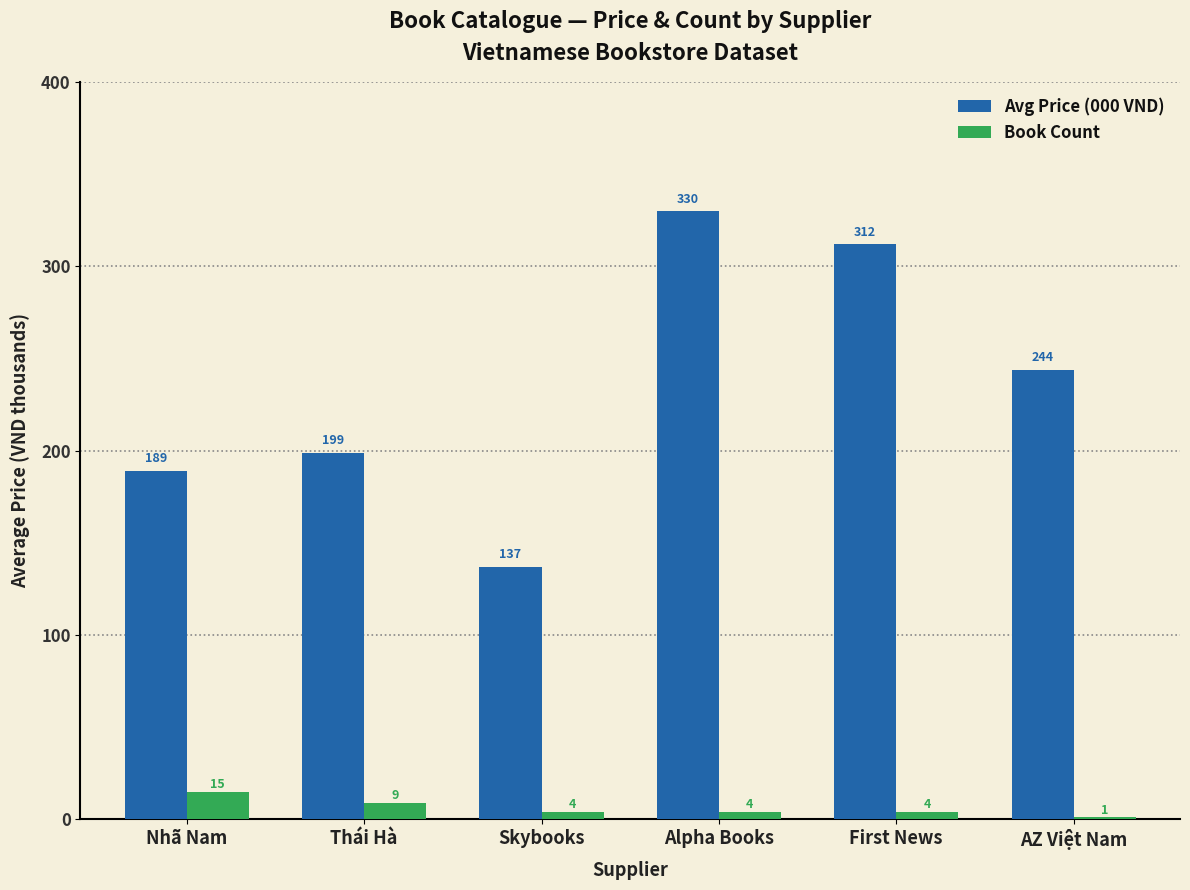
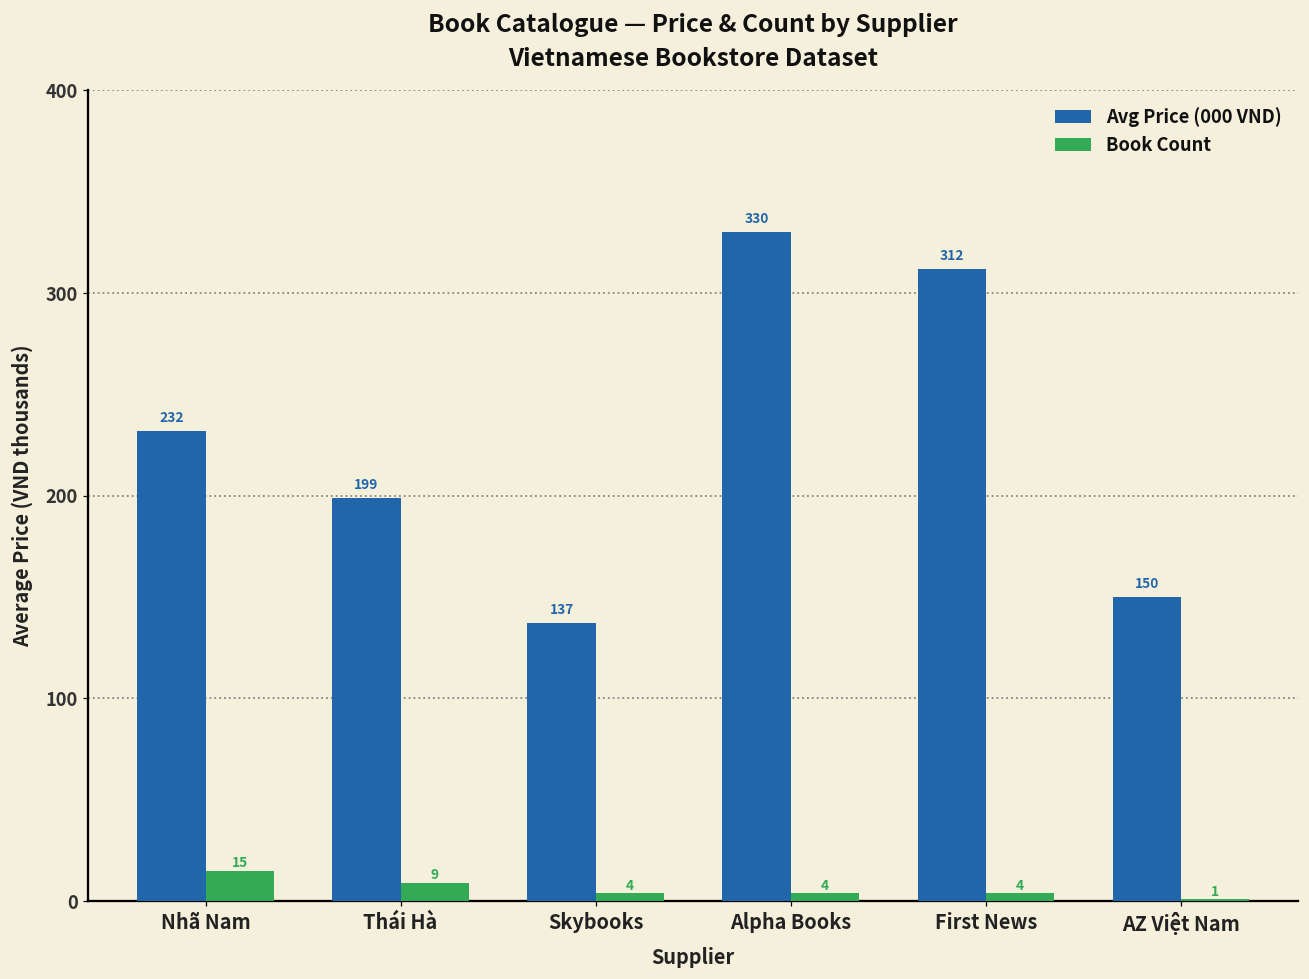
Avg Price (000 VND), Nhã Nam: 189 -> 232
Avg Price (000 VND), AZ Việt Nam: 244 -> 150
